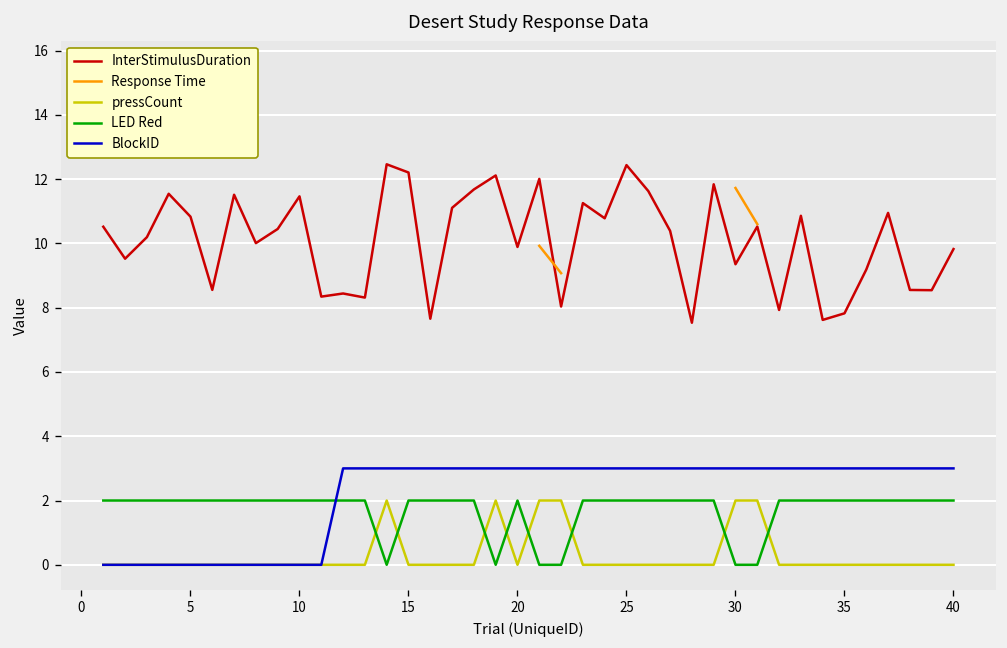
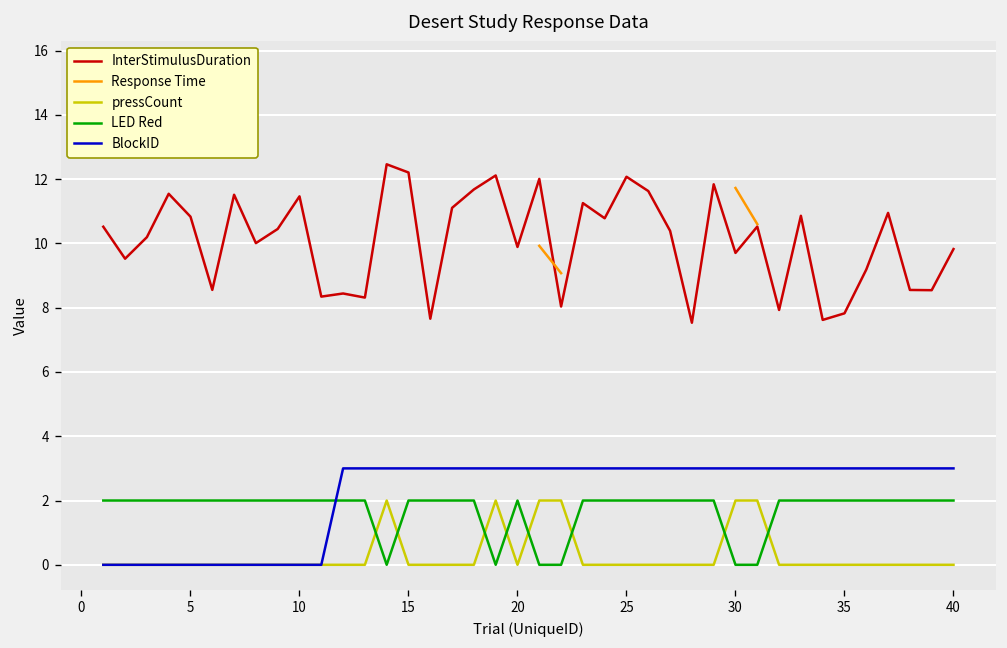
InterStimulusDuration, 25: 12.4 -> 12.1
InterStimulusDuration, 30: 9.4 -> 9.7
